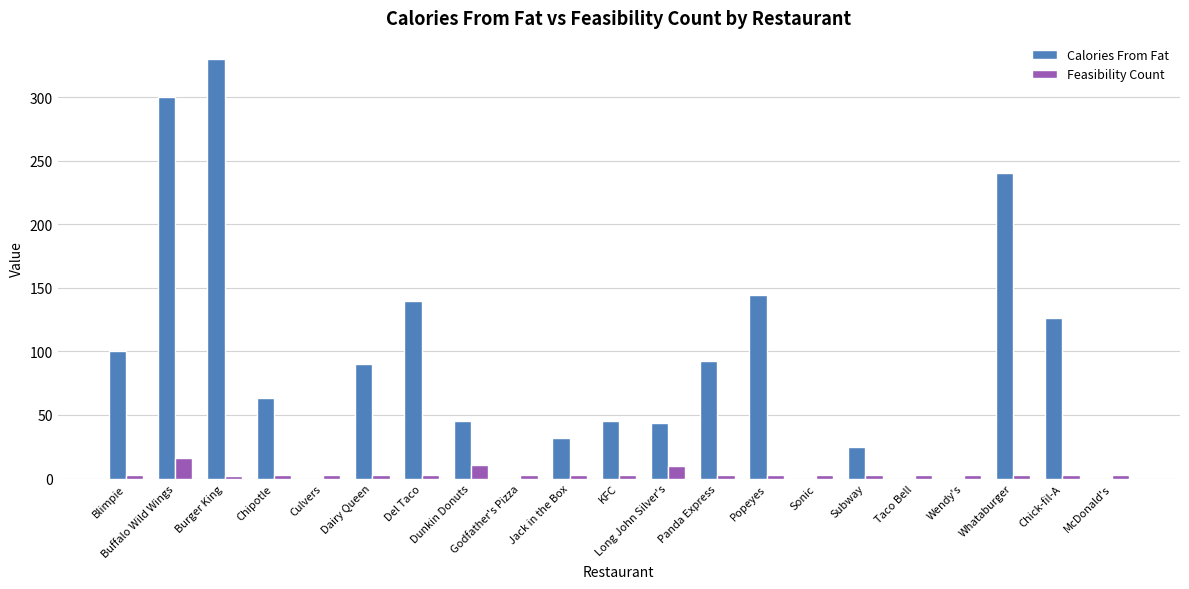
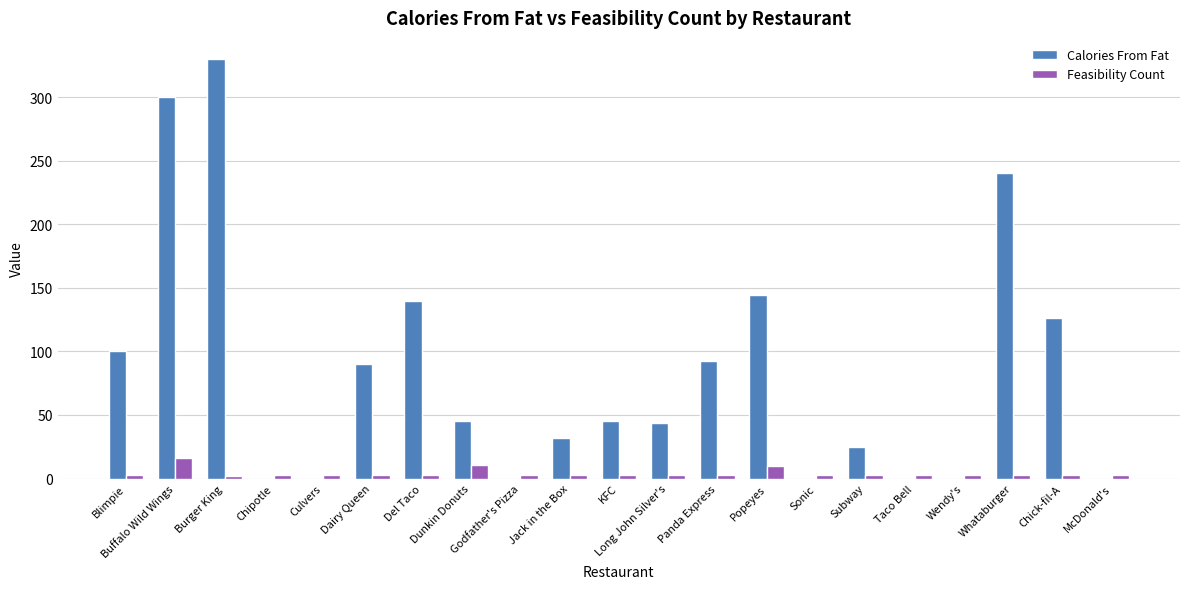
Calories From Fat, Chipotle: 63 -> 0
Feasibility Count, Long John Silver's: 10 -> 3
Feasibility Count, Popeyes: 3 -> 10
